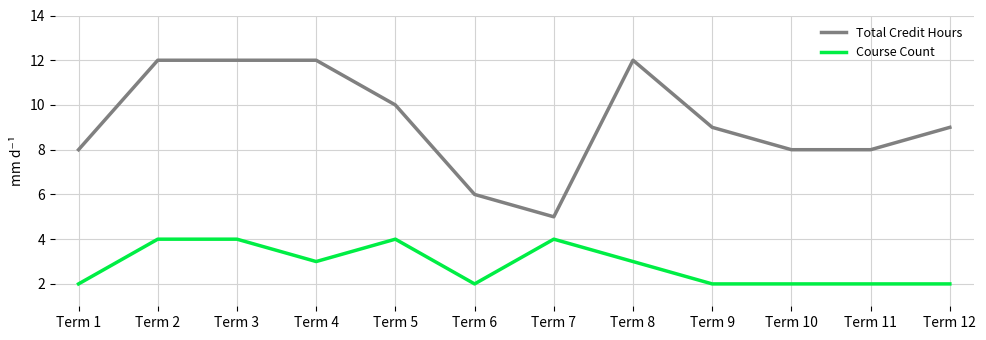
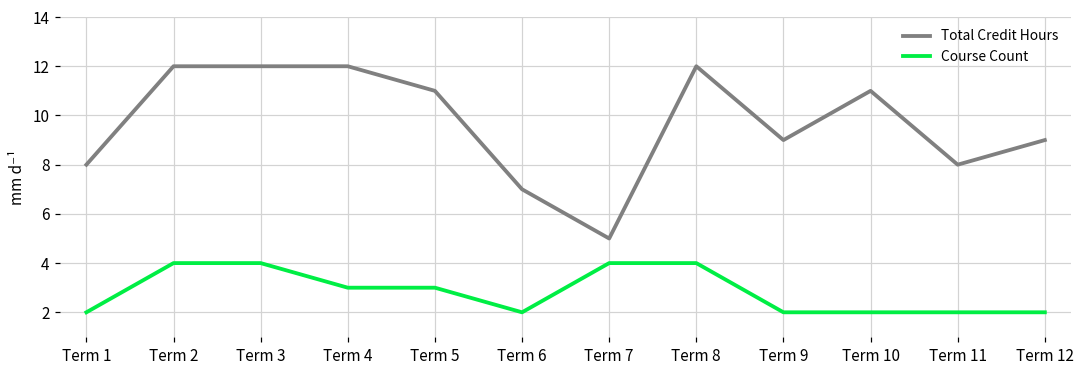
Total Credit Hours, Term 5: 10 -> 11
Course Count, Term 5: 4 -> 3
Total Credit Hours, Term 6: 6 -> 7
Course Count, Term 8: 3 -> 4
Total Credit Hours, Term 10: 8 -> 11
